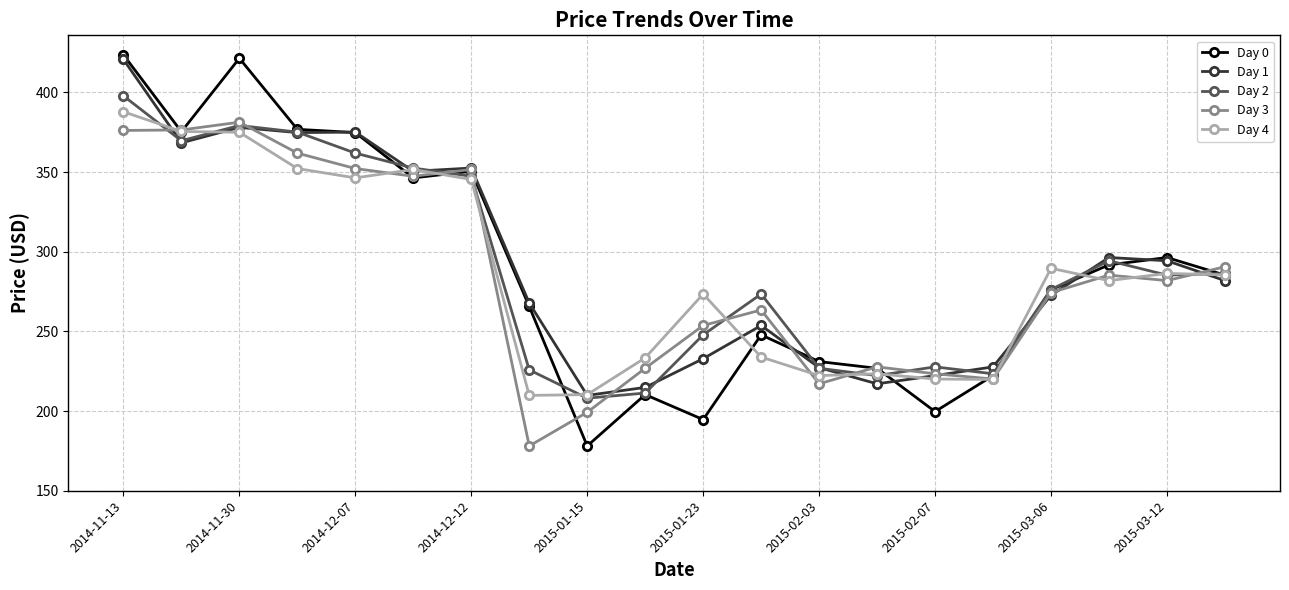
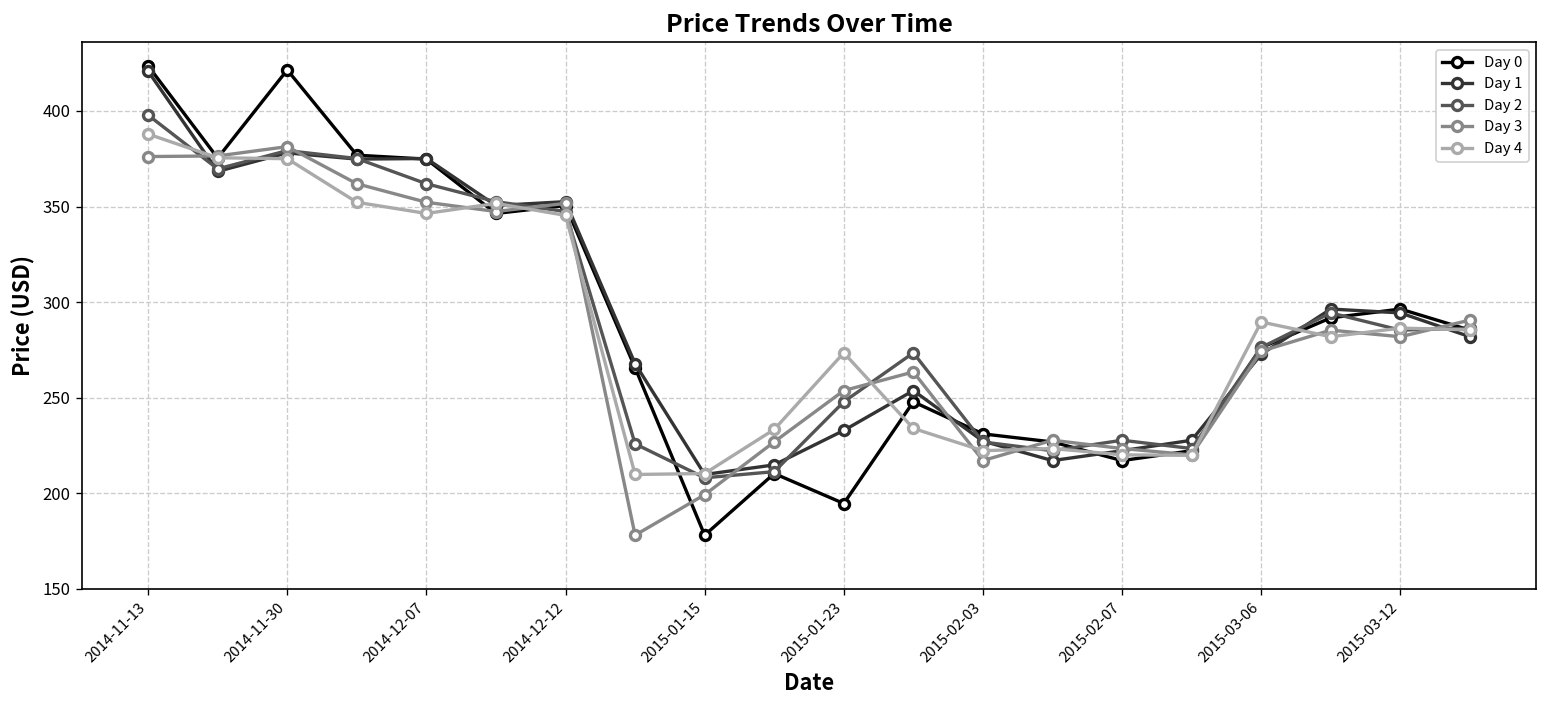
Day 0, 2015-02-07: 200 -> 217
